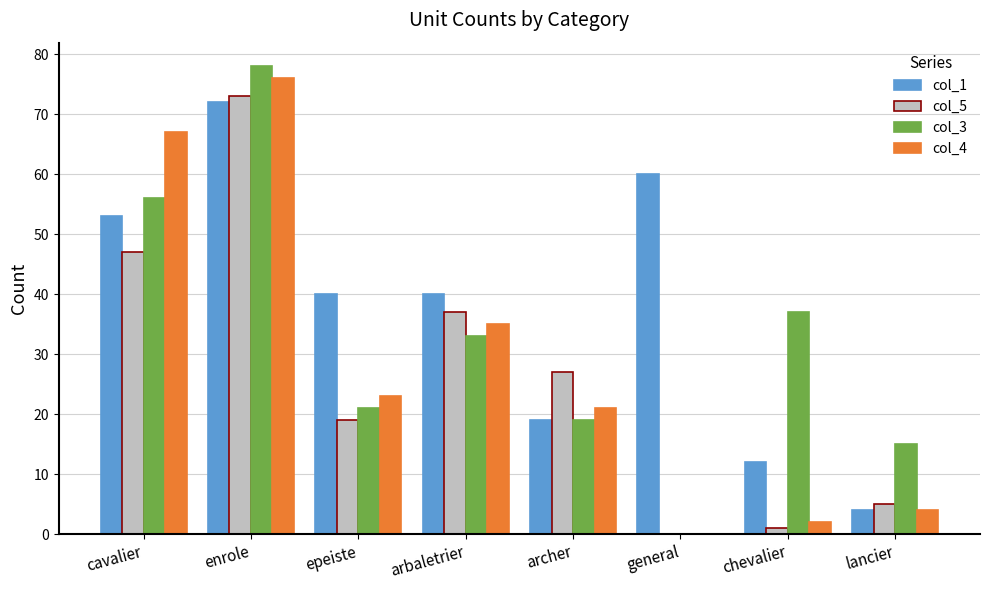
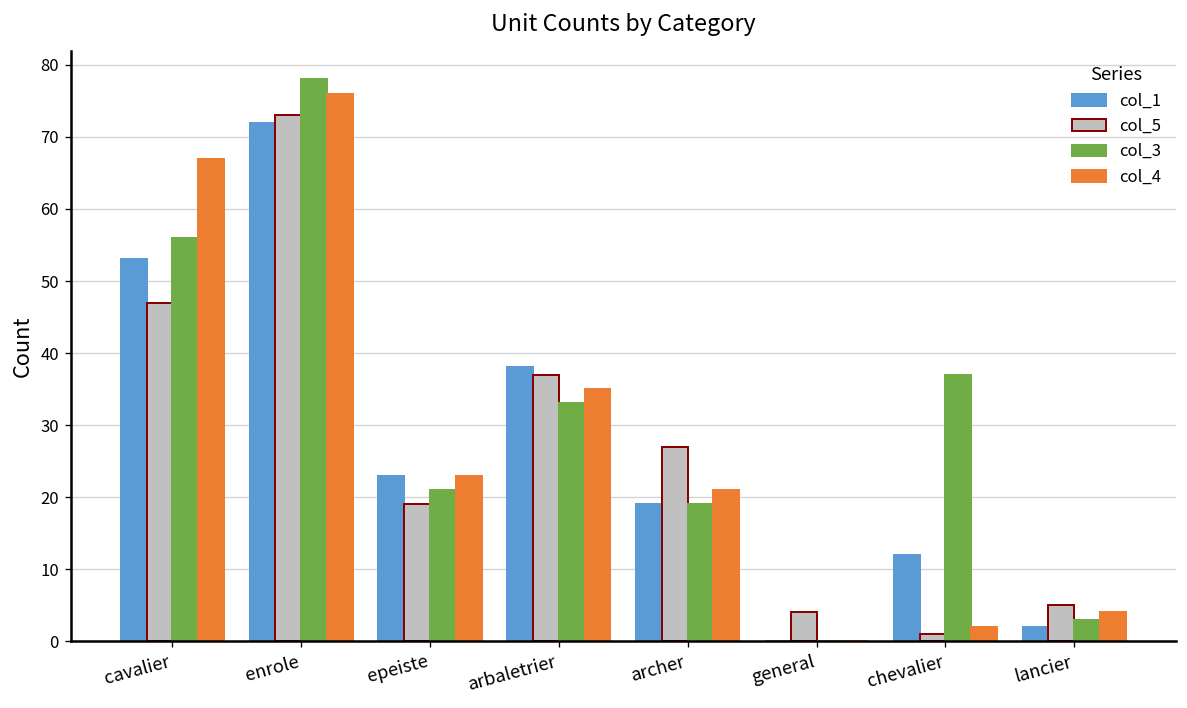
col_1, epeiste: 40 -> 23
col_1, arbaletrier: 40 -> 38
col_1, general: 60 -> 0
col_5, general: 0 -> 4
col_1, lancier: 4 -> 2
col_3, lancier: 15 -> 3
